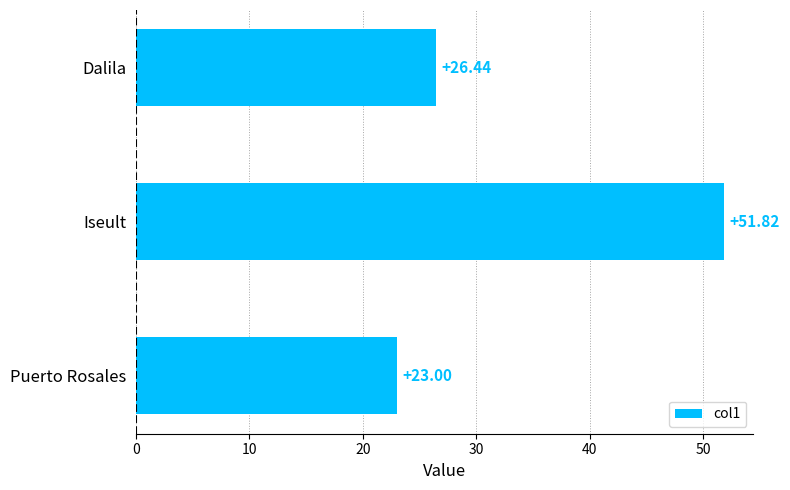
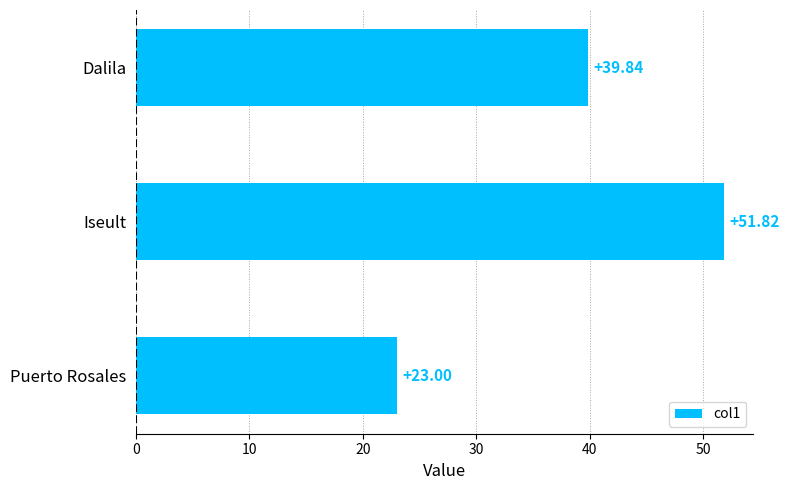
Dalila: +26.44 -> +39.84
